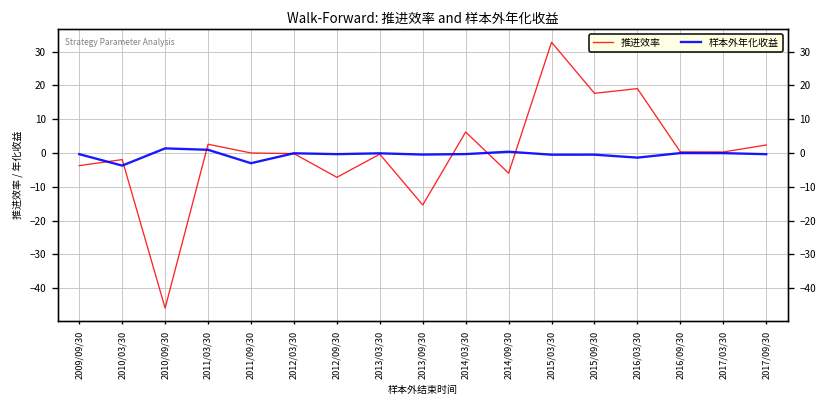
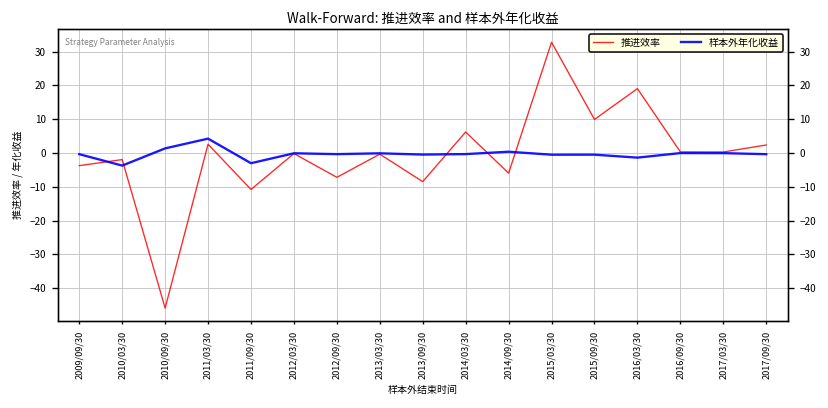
样本外年化收益, 2011/03/30: 1 -> 4
推进效率, 2011/09/30: 0 -> -11
推进效率, 2013/09/30: -15 -> -8
推进效率, 2015/09/30: 18 -> 10
